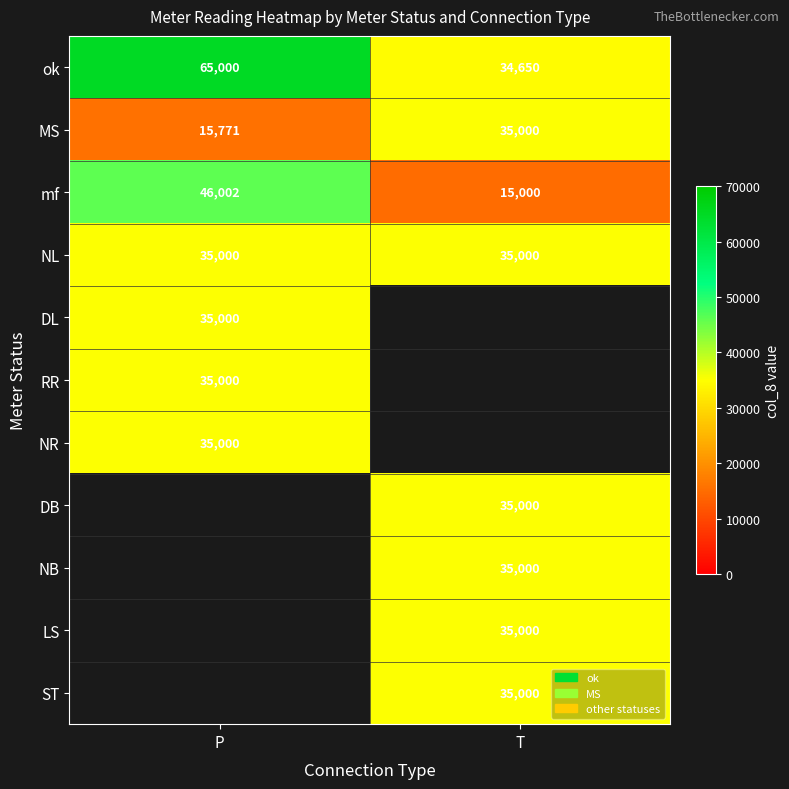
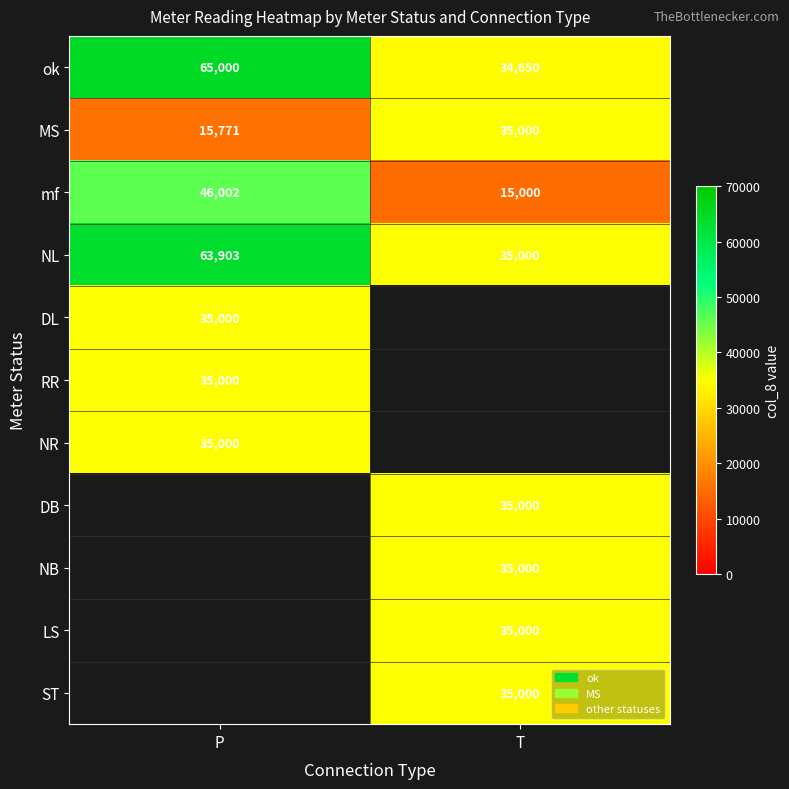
NL, P: 35,000 -> 63,903
